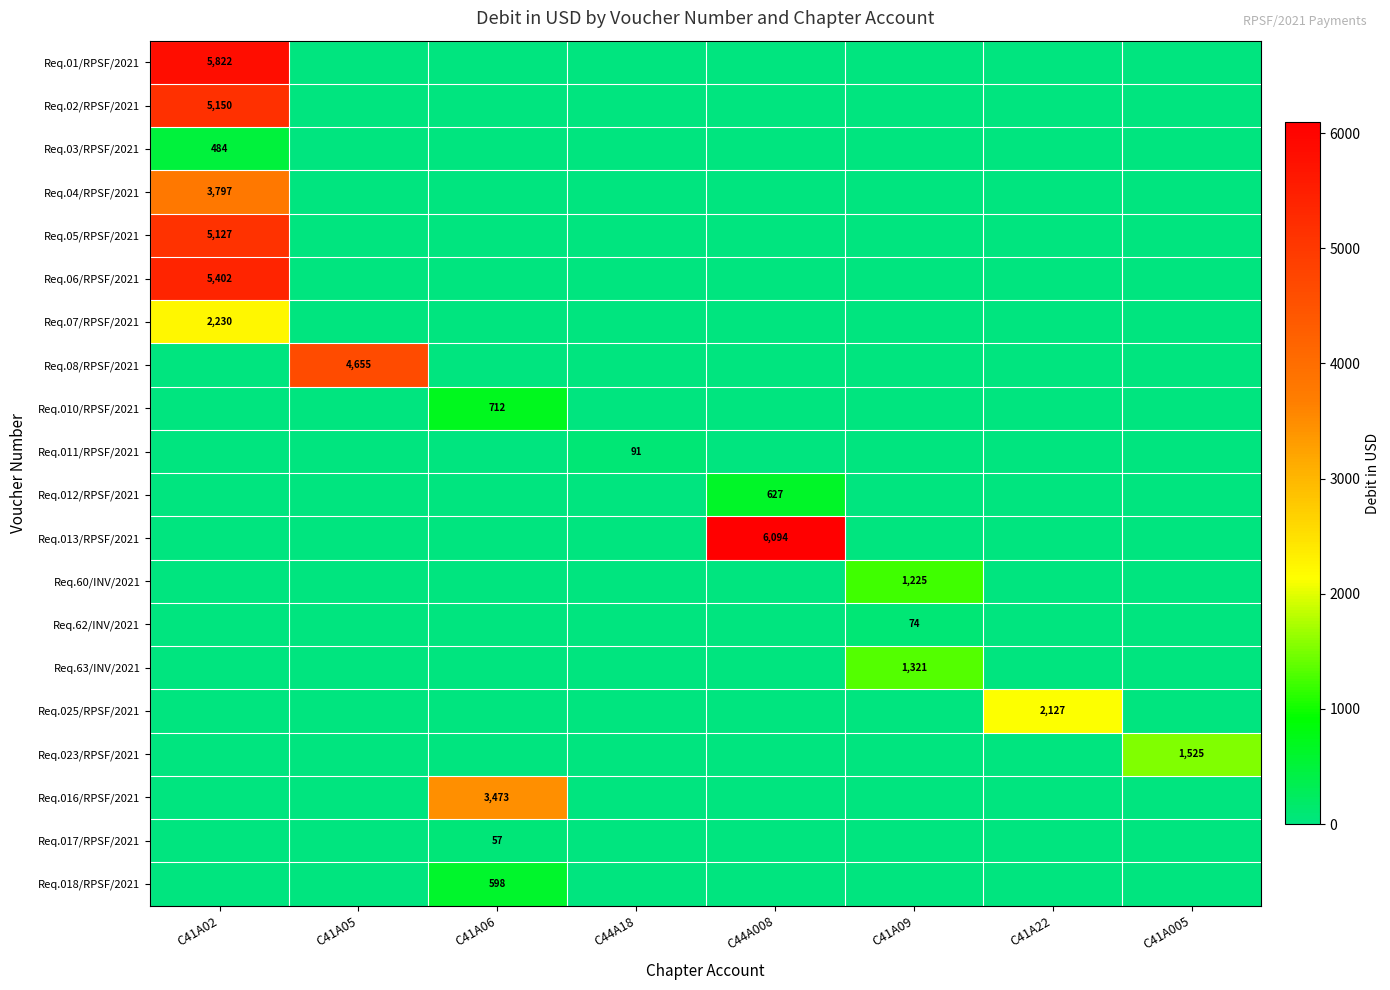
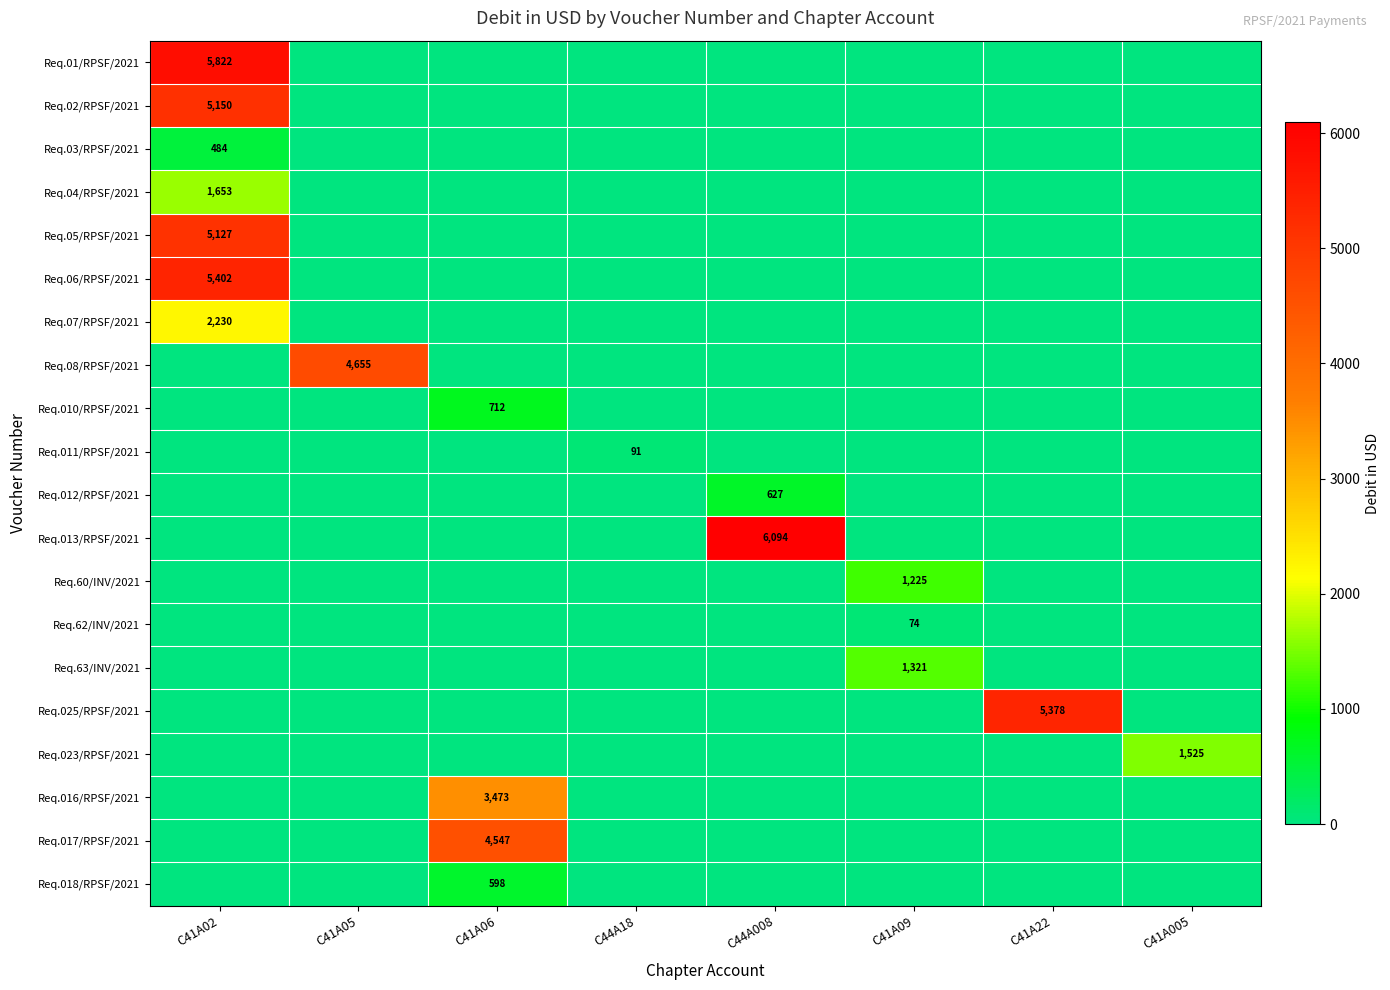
Req.04/RPSF/2021, C41A02: 3,797 -> 1,653
Req.025/RPSF/2021, C41A22: 2,127 -> 5,378
Req.017/RPSF/2021, C41A06: 57 -> 4,547
